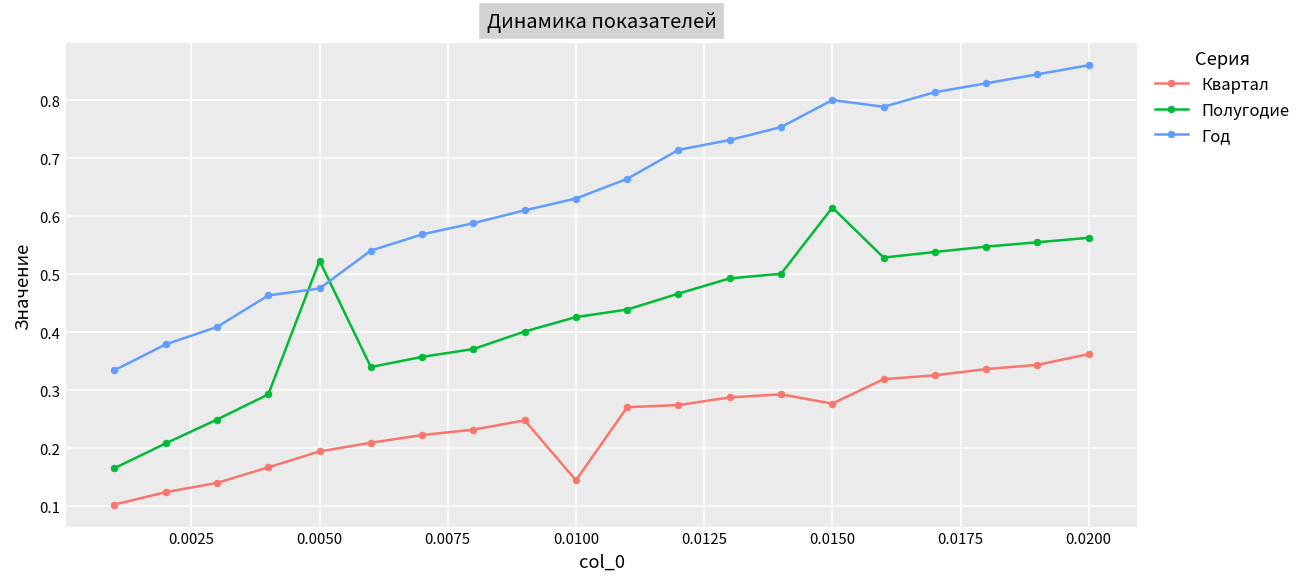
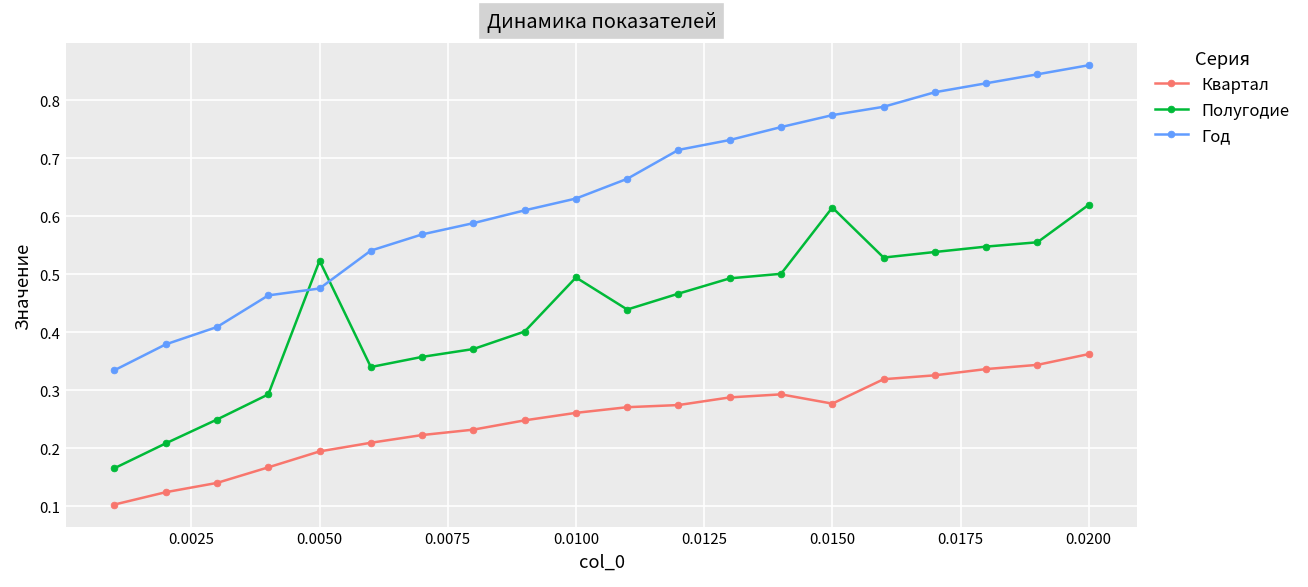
Квартал, 0.0100: 0.14 -> 0.26
Полугодие, 0.0100: 0.43 -> 0.49
Год, 0.0150: 0.80 -> 0.77
Полугодие, 0.0200: 0.56 -> 0.62
